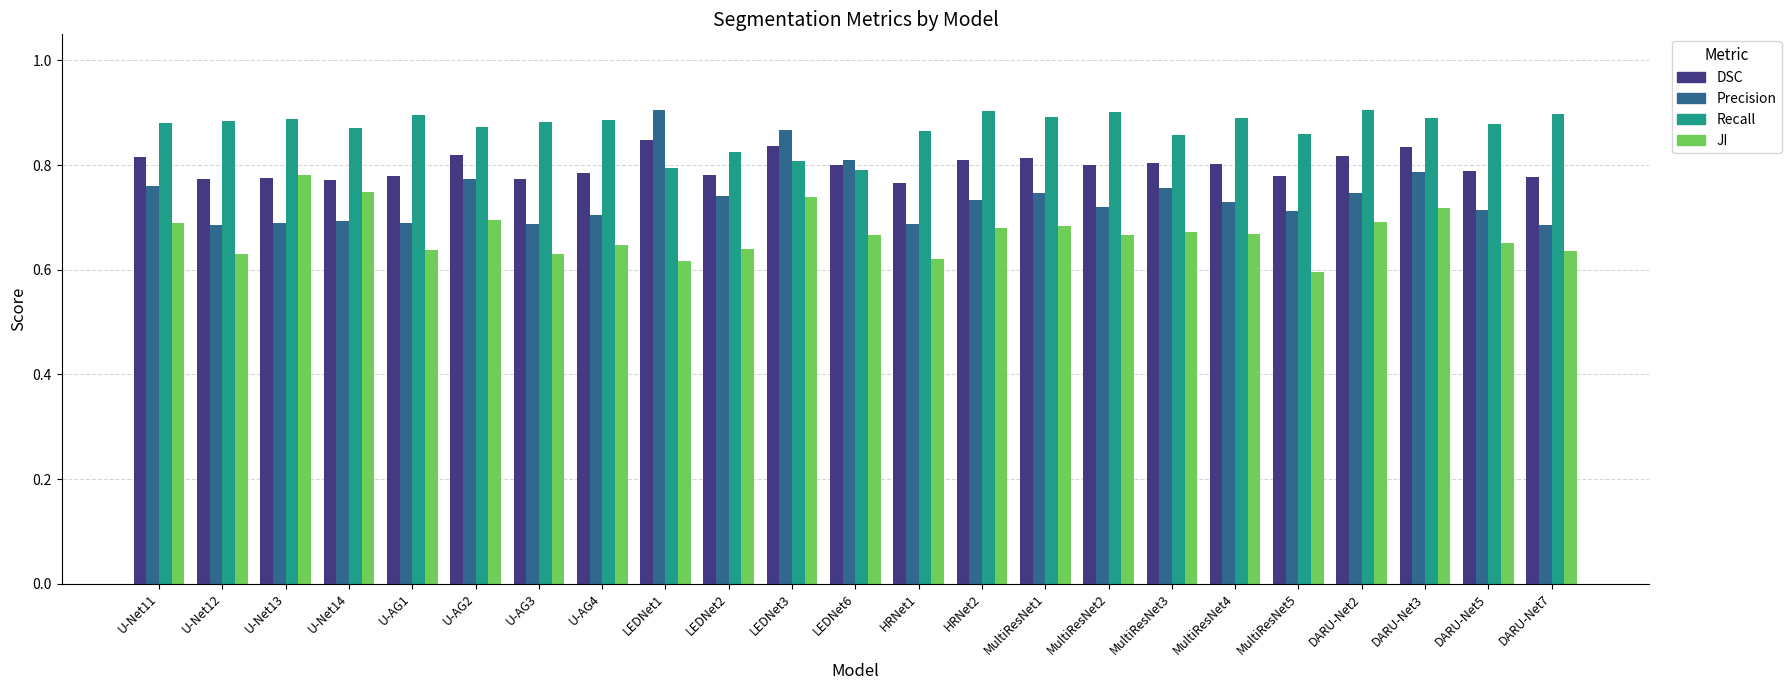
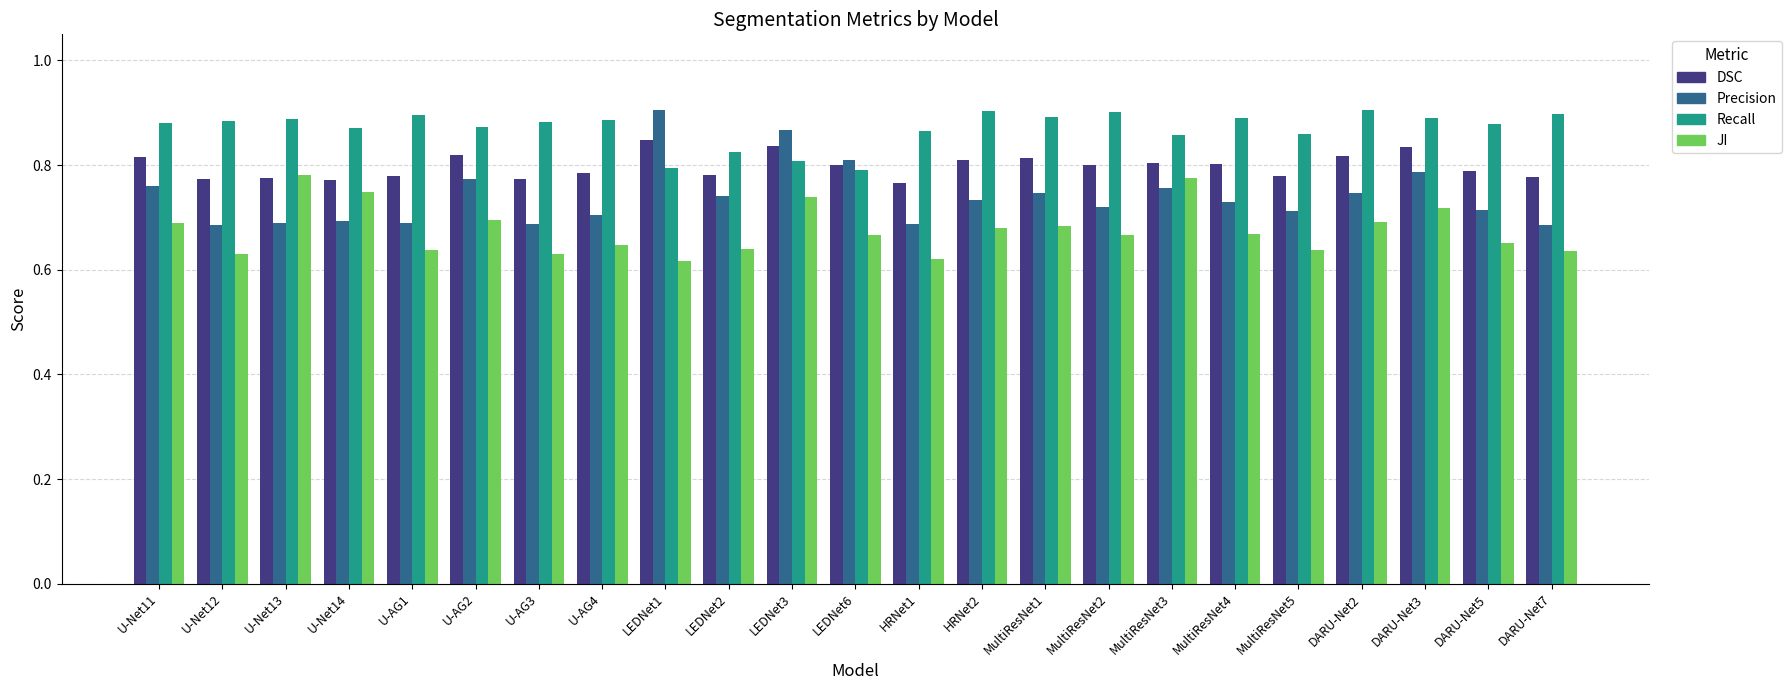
JI, MultiResNet3: 0.67 -> 0.78
JI, MultiResNet5: 0.60 -> 0.64
